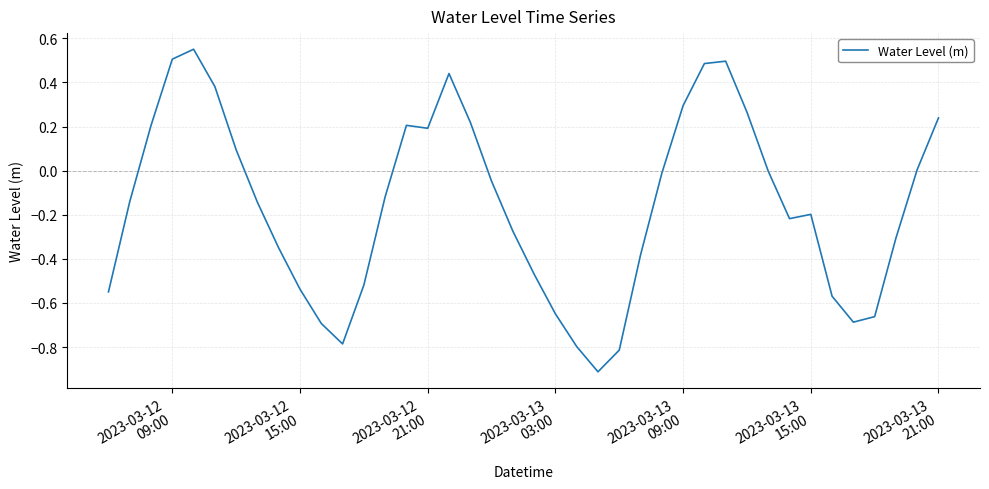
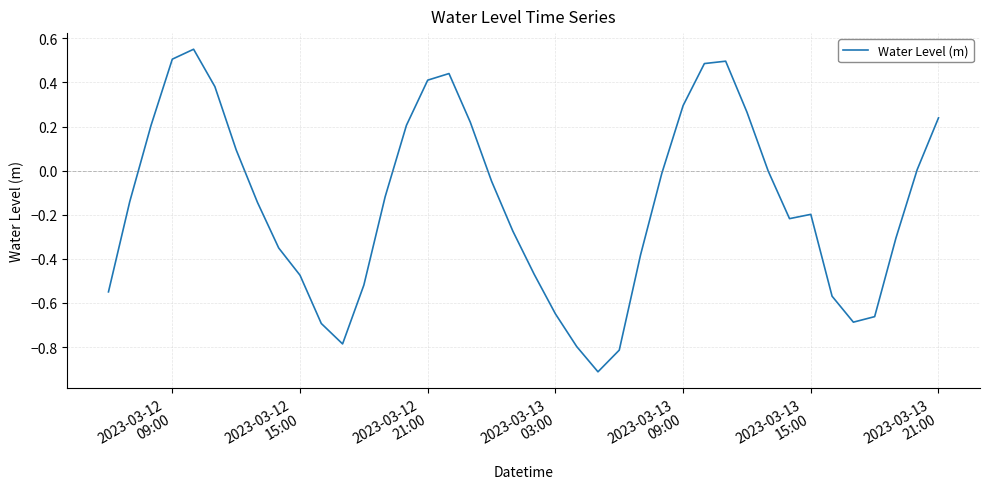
2023-03-12 15:00: -0.54 -> -0.47
2023-03-12 21:00: 0.19 -> 0.41
